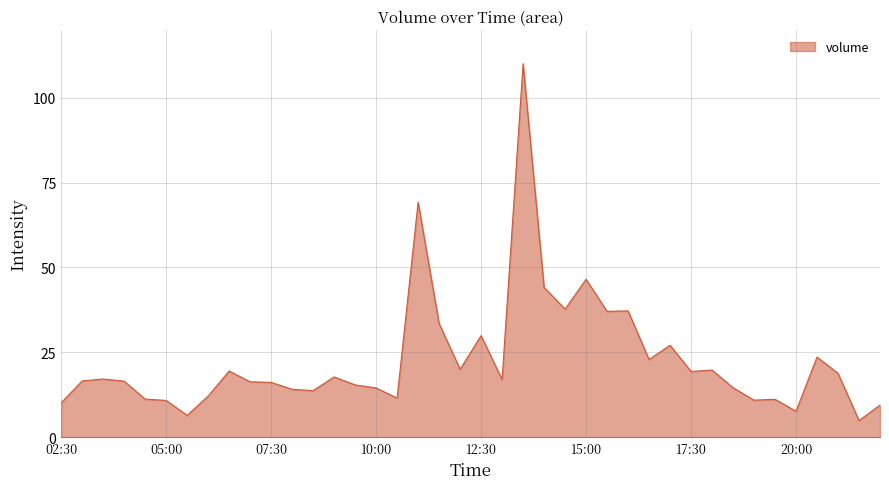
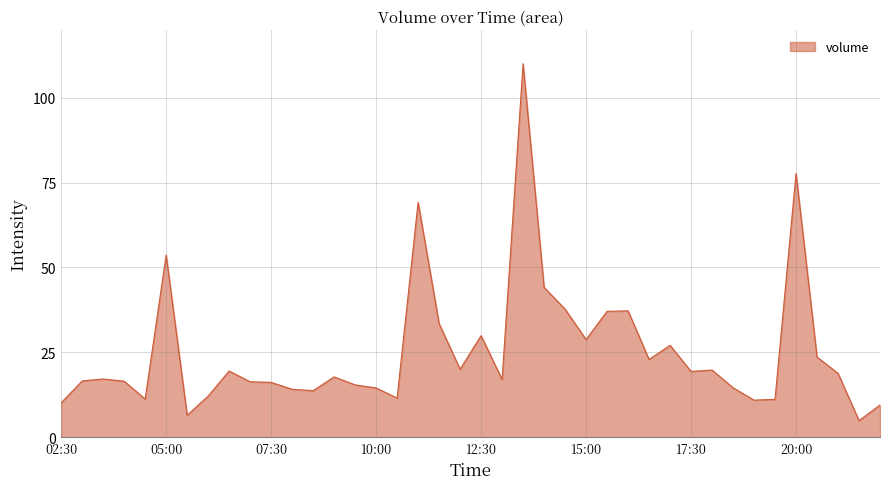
05:00: 11 -> 54
15:00: 47 -> 29
20:00: 8 -> 78
